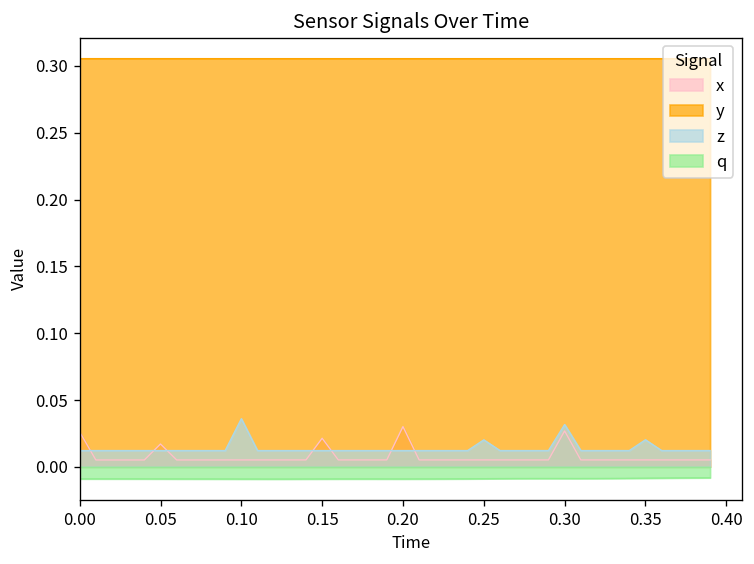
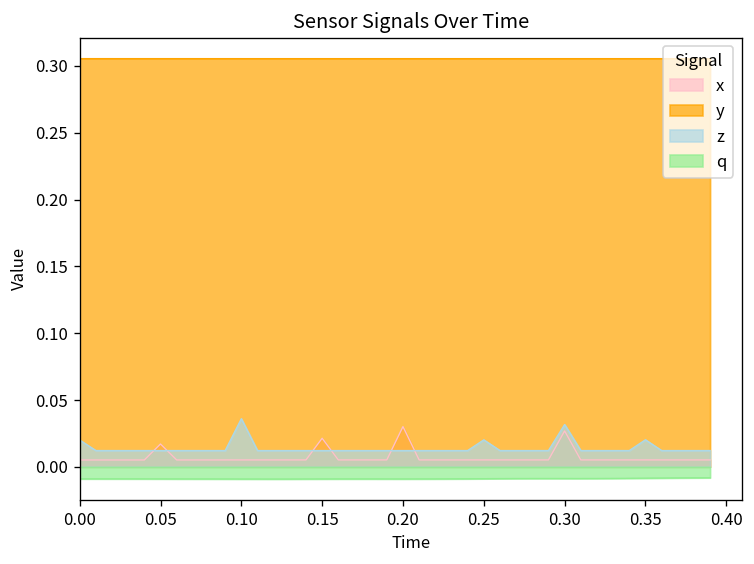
x, 0.00: 0.026 -> 0.005
z, 0.00: 0.012 -> 0.020
